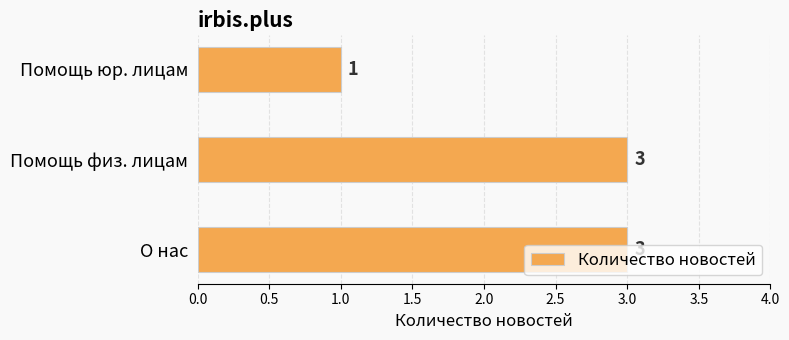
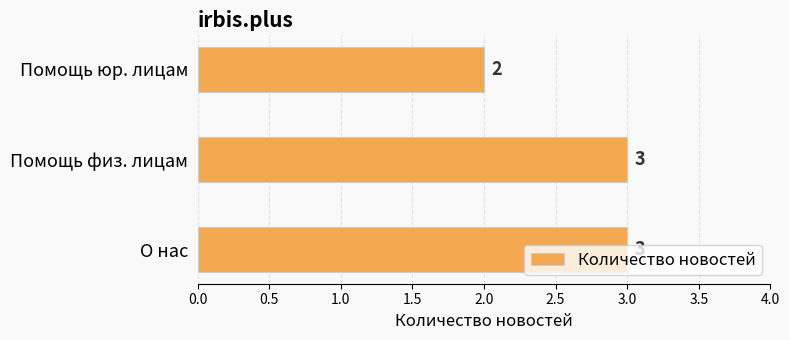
Помощь юр. лицам: 1 -> 2
